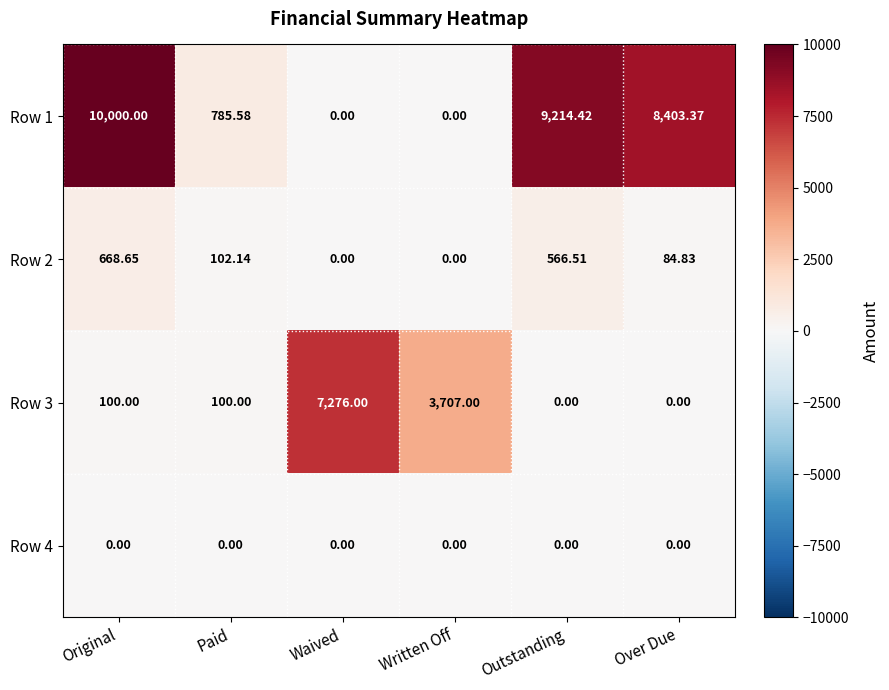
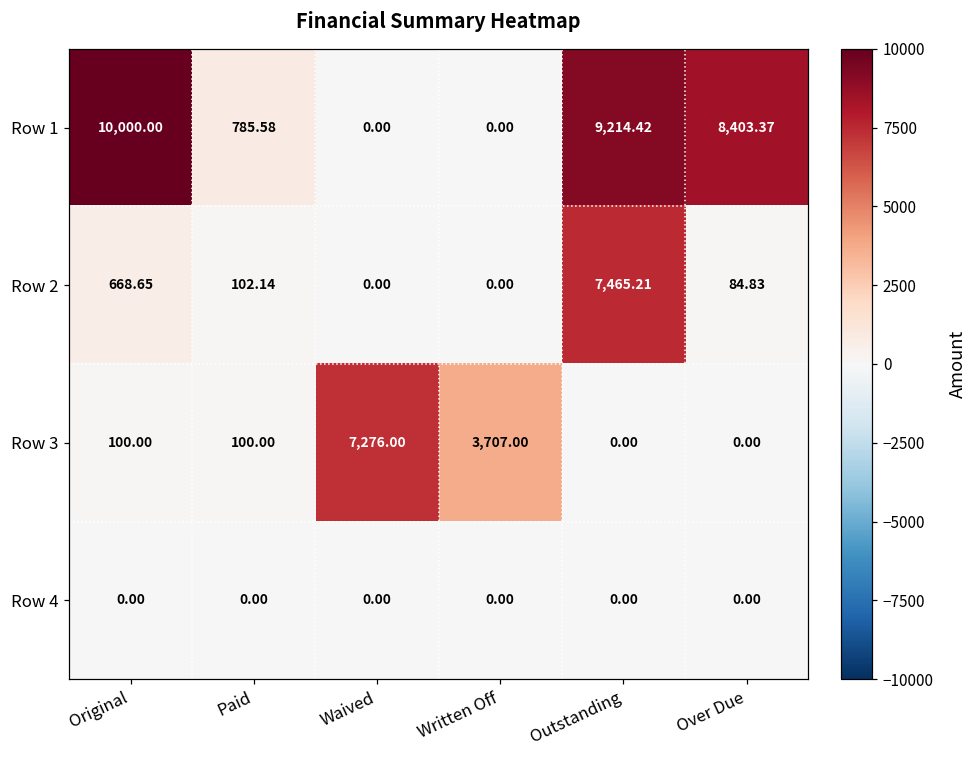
Row 2, Outstanding: 566.51 -> 7,465.21
